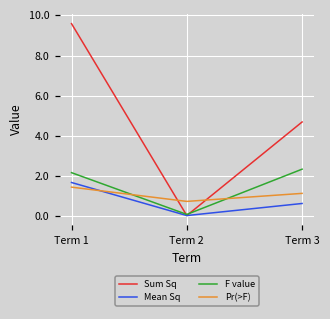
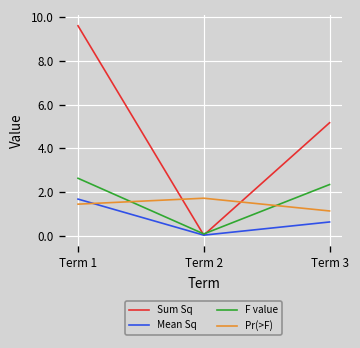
F value, Term 1: 2.2 -> 2.6
Pr(>F), Term 2: 0.7 -> 1.7
Sum Sq, Term 3: 4.7 -> 5.2
